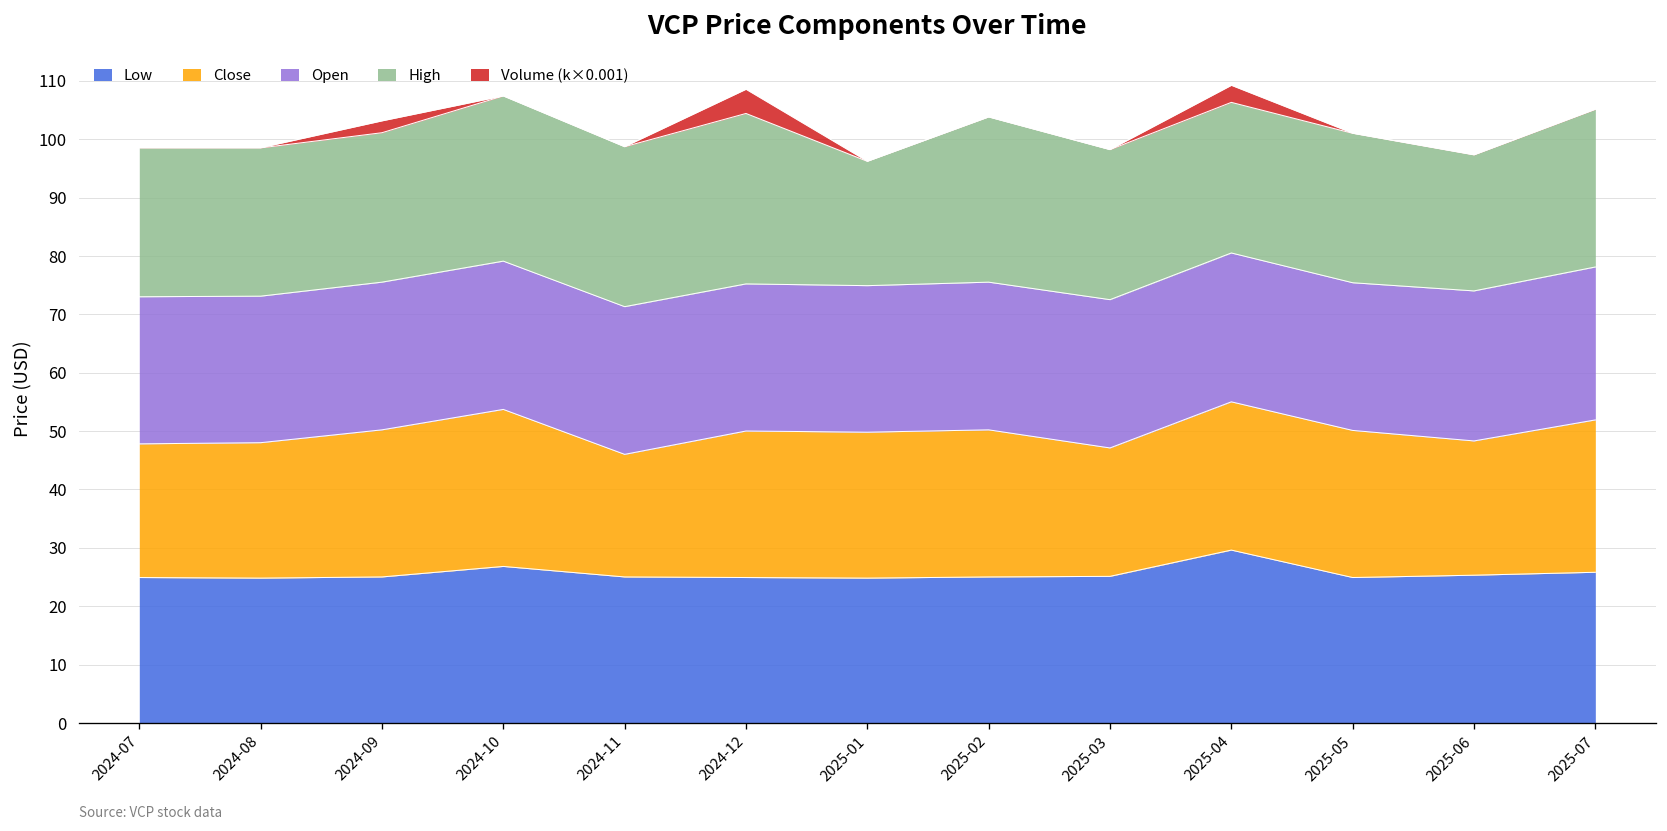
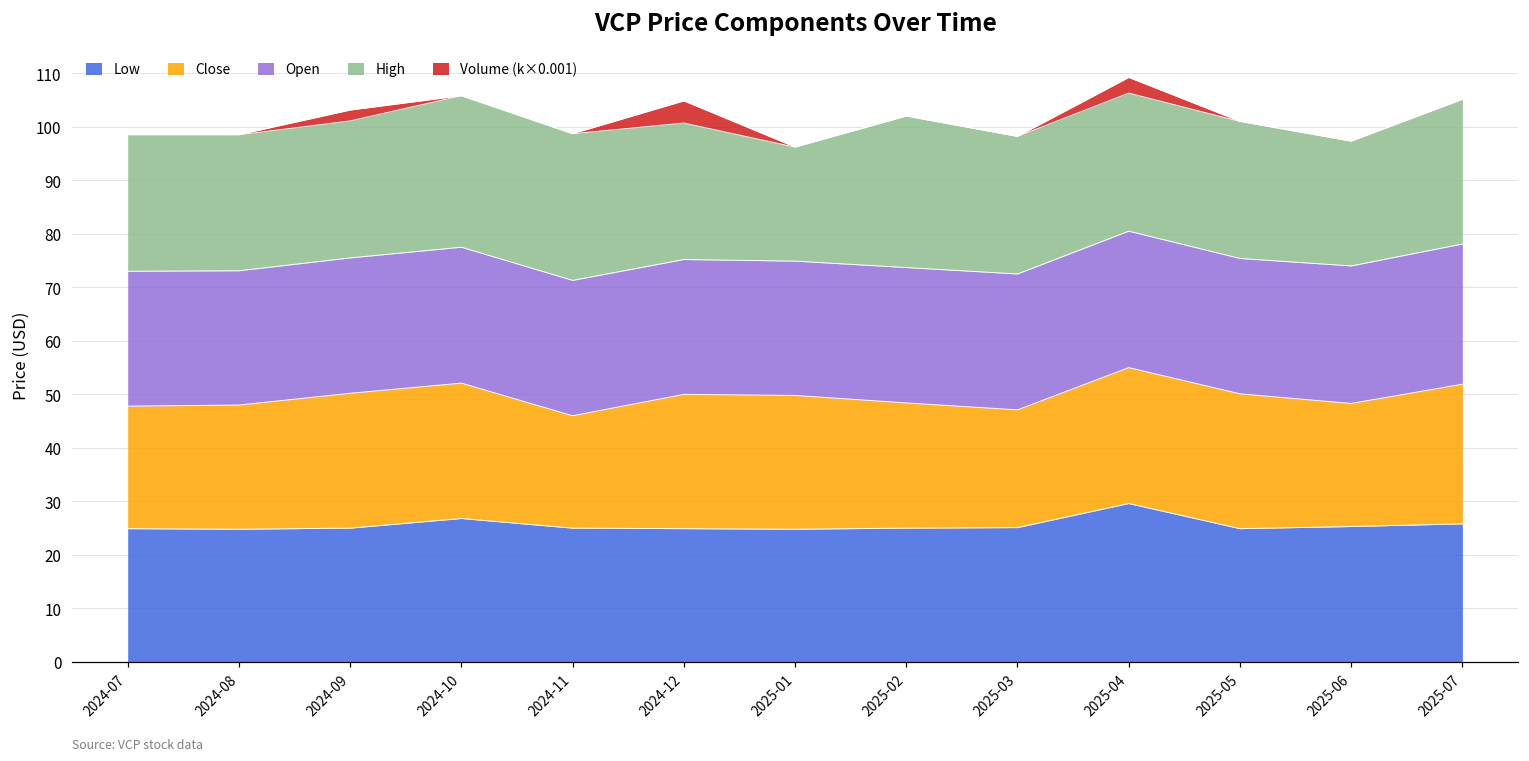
Close, 2024-10: 27 -> 25
High, 2024-12: 29 -> 26
Close, 2025-02: 25 -> 23
